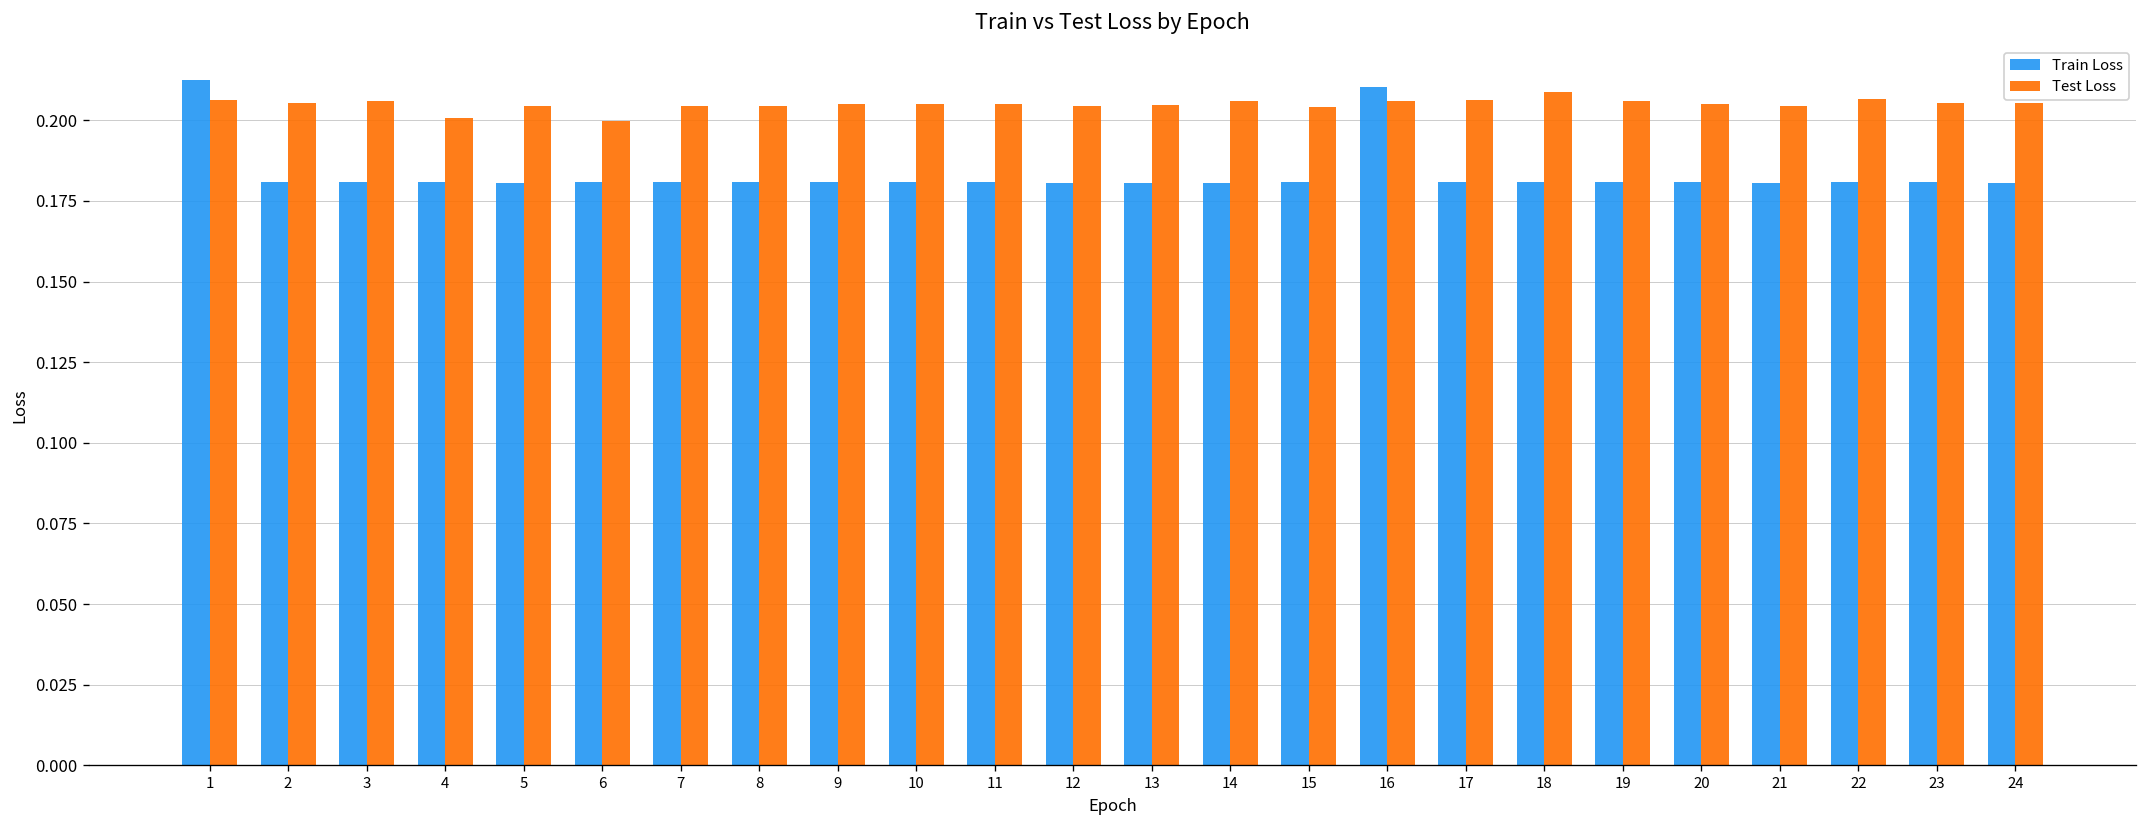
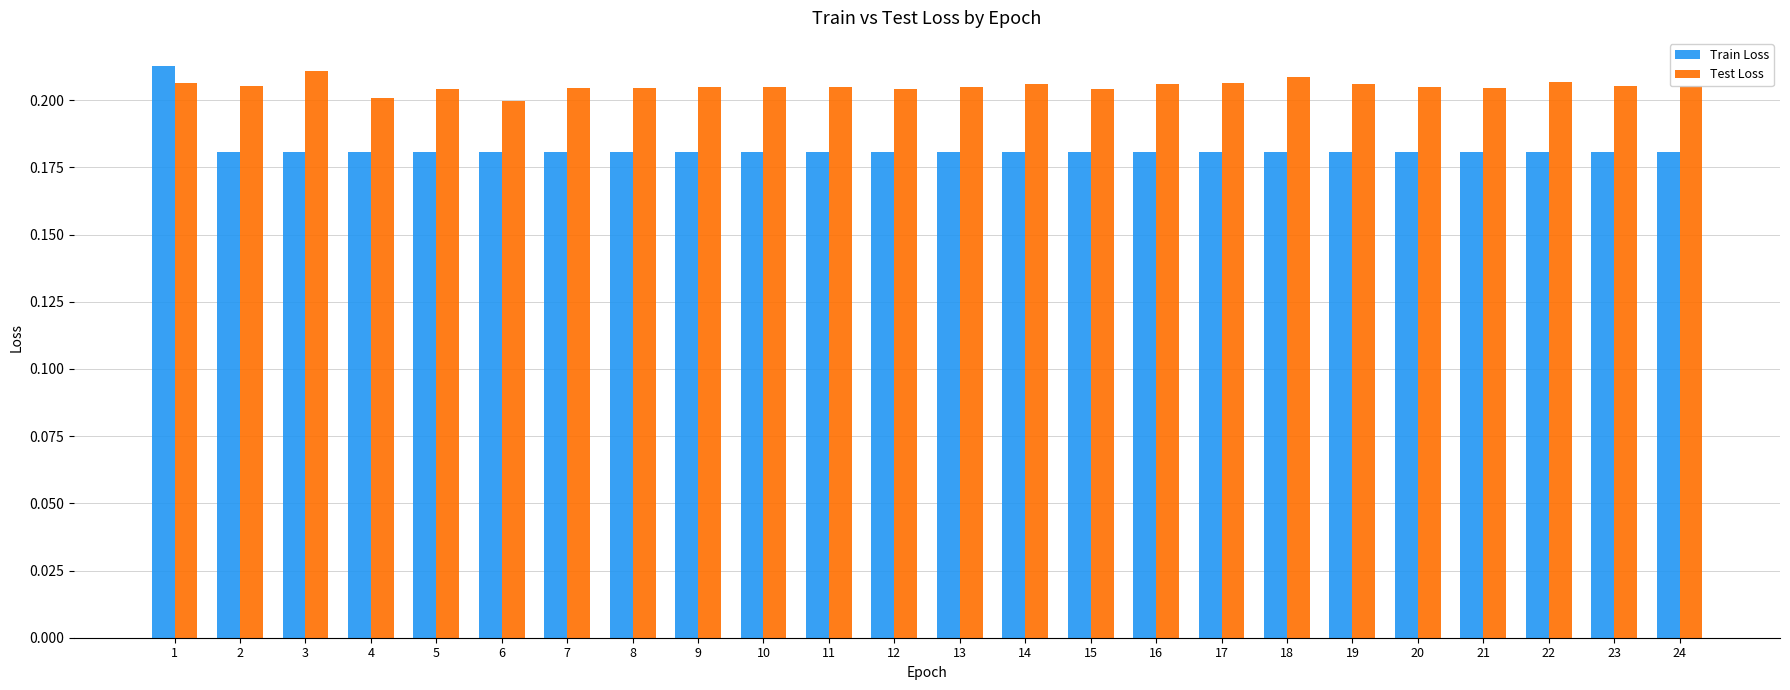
Test Loss, 3: 0.206 -> 0.211
Train Loss, 16: 0.210 -> 0.181
